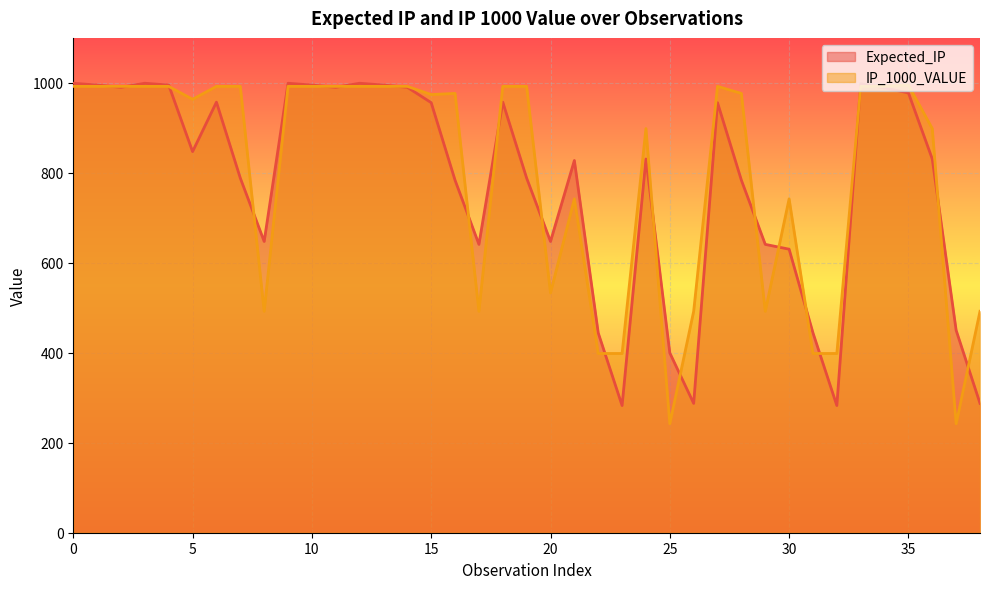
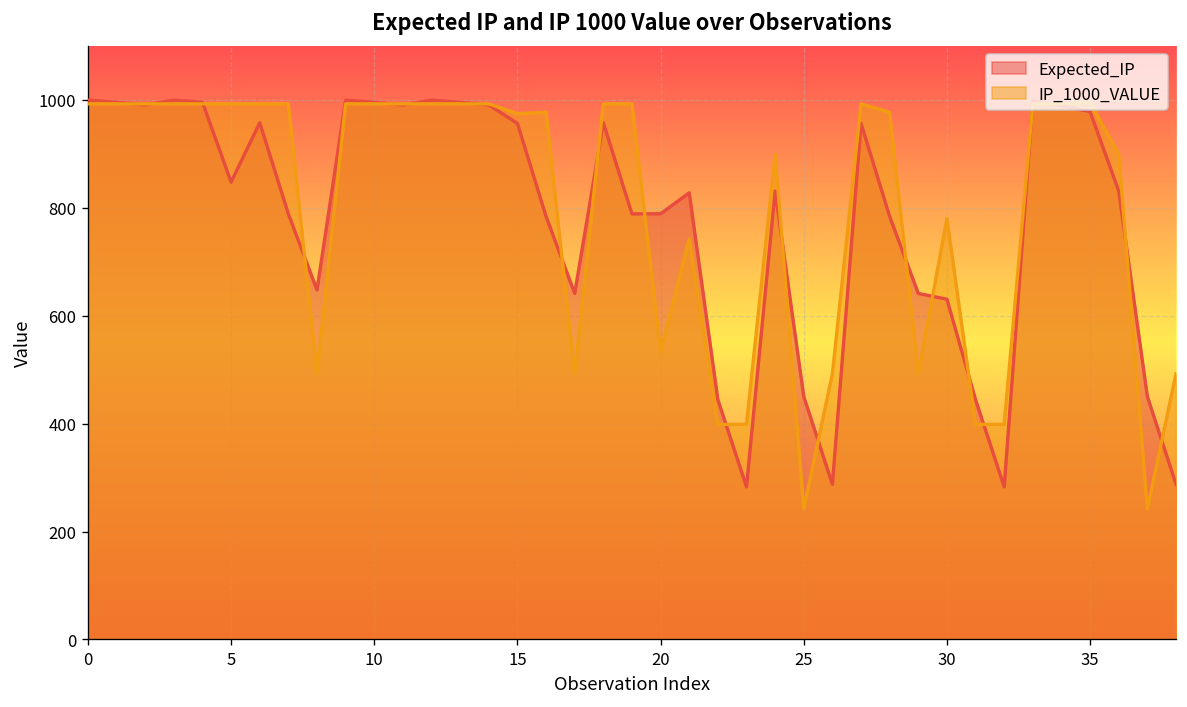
IP_1000_VALUE, 5: 960 -> 990
Expected_IP, 20: 650 -> 790
Expected_IP, 25: 400 -> 450
IP_1000_VALUE, 30: 740 -> 780
